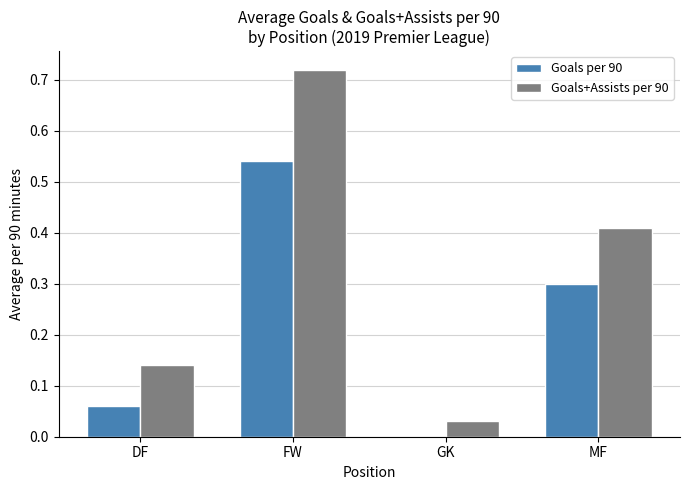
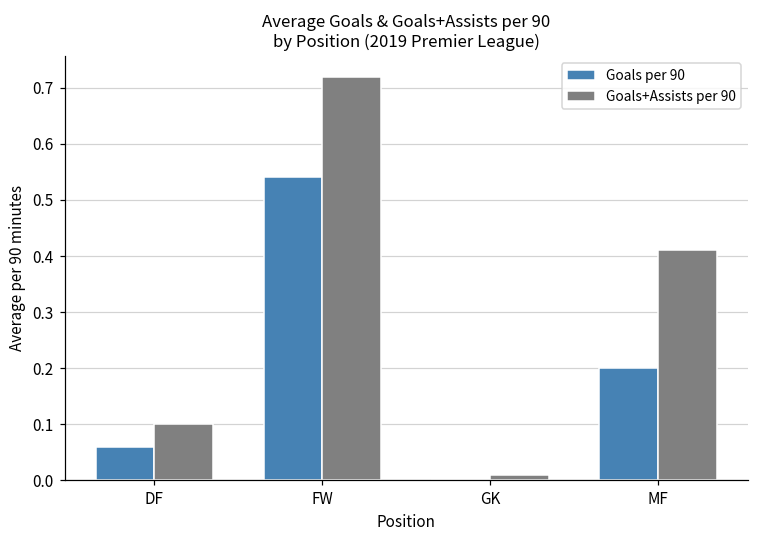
Goals+Assists per 90, DF: 0.14 -> 0.10
Goals+Assists per 90, GK: 0.03 -> 0.01
Goals per 90, MF: 0.3 -> 0.2
